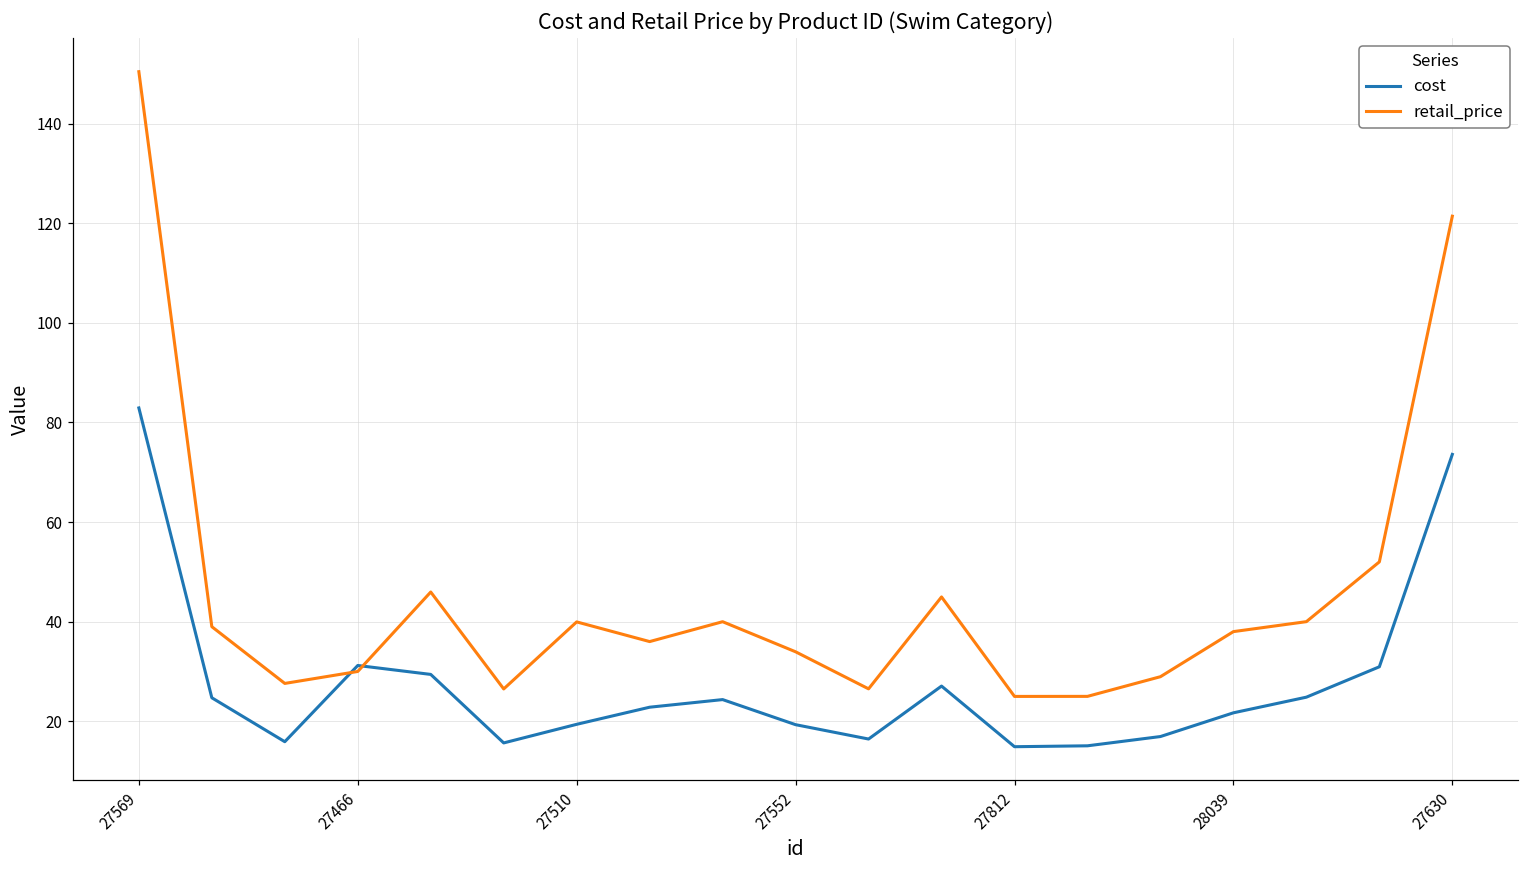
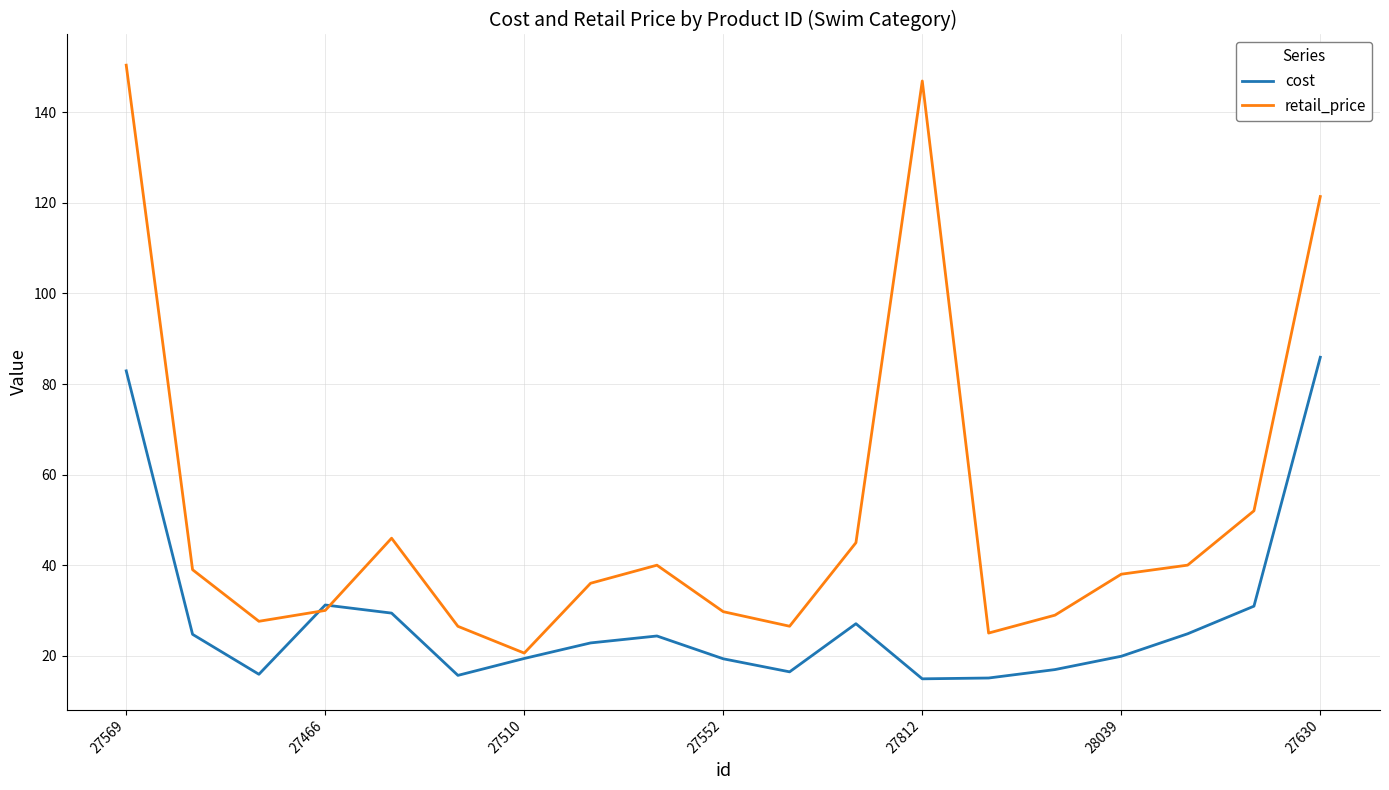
retail_price, 27510: 40 -> 21
retail_price, 27552: 34 -> 30
retail_price, 27812: 25 -> 147
cost, 28039: 22 -> 20
cost, 27630: 74 -> 86
